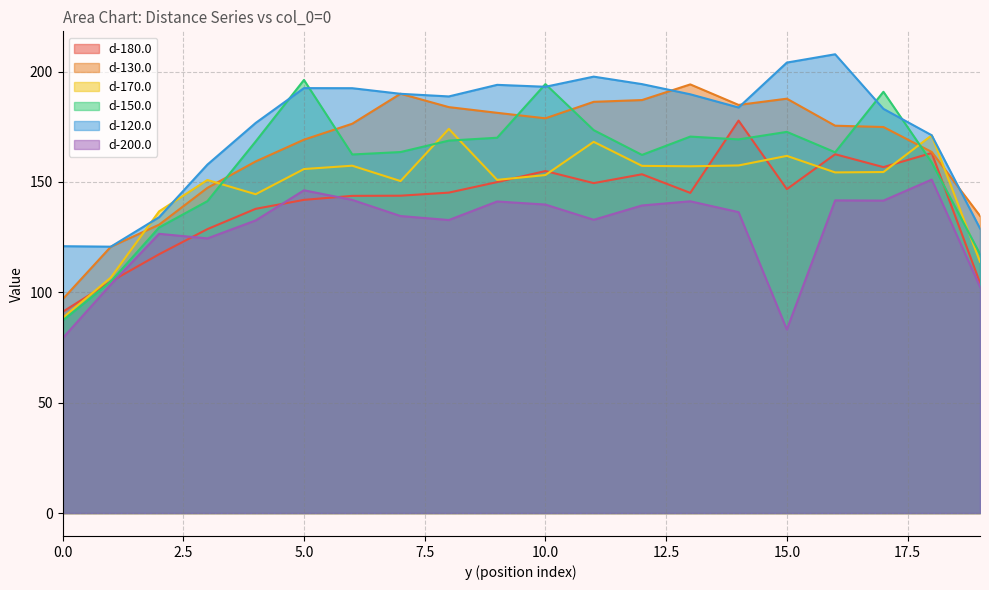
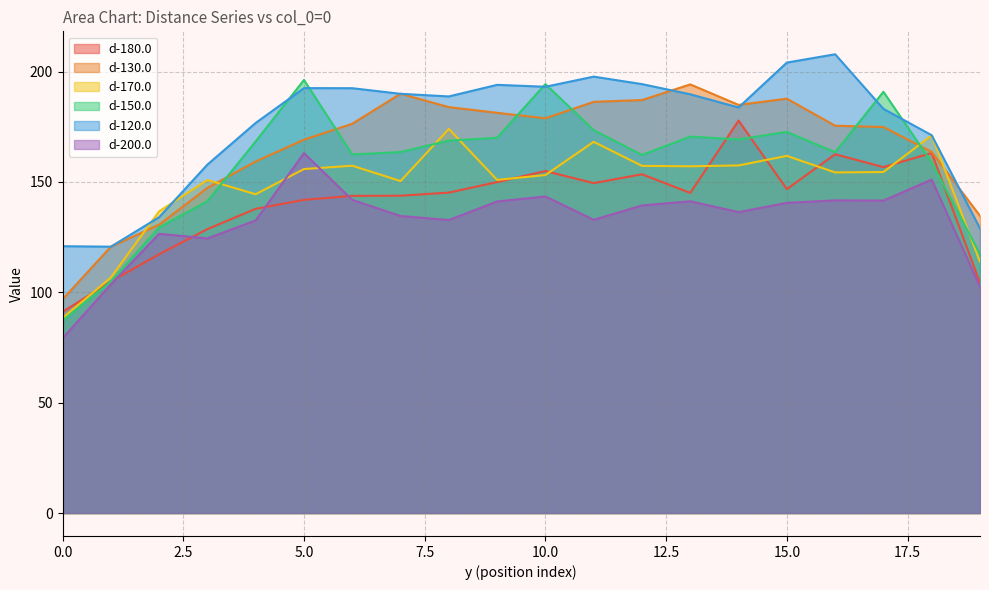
d-200.0, 5.0: 146 -> 163
d-200.0, 10.0: 140 -> 143
d-200.0, 15.0: 83 -> 141
